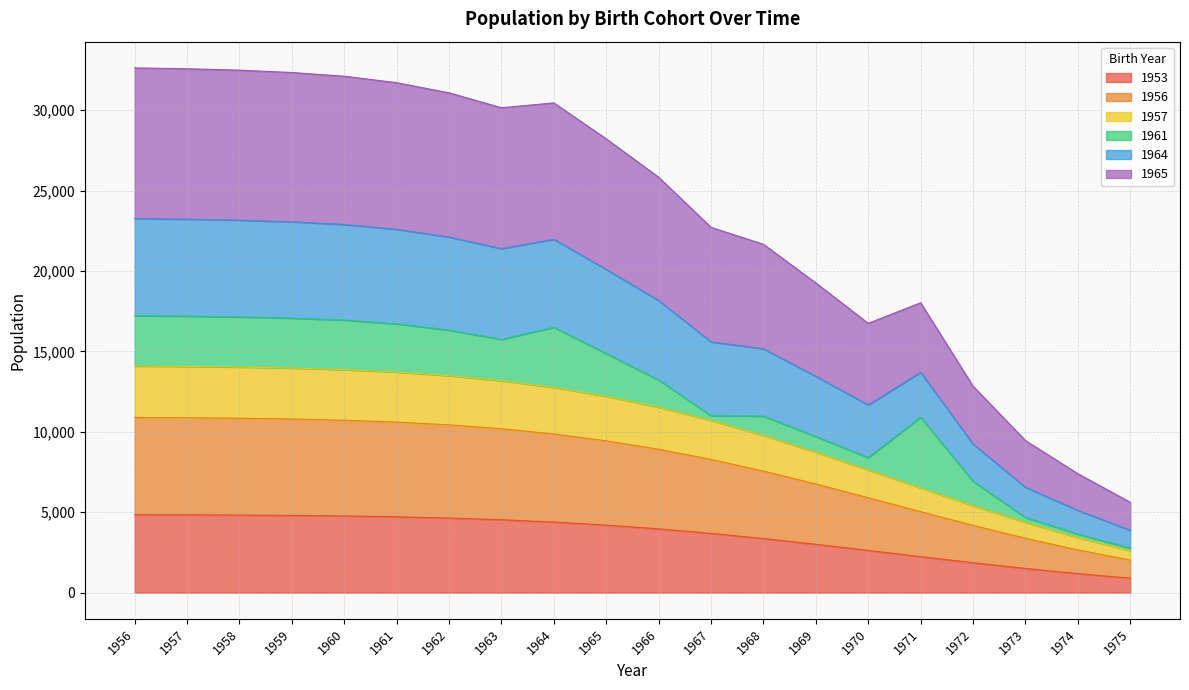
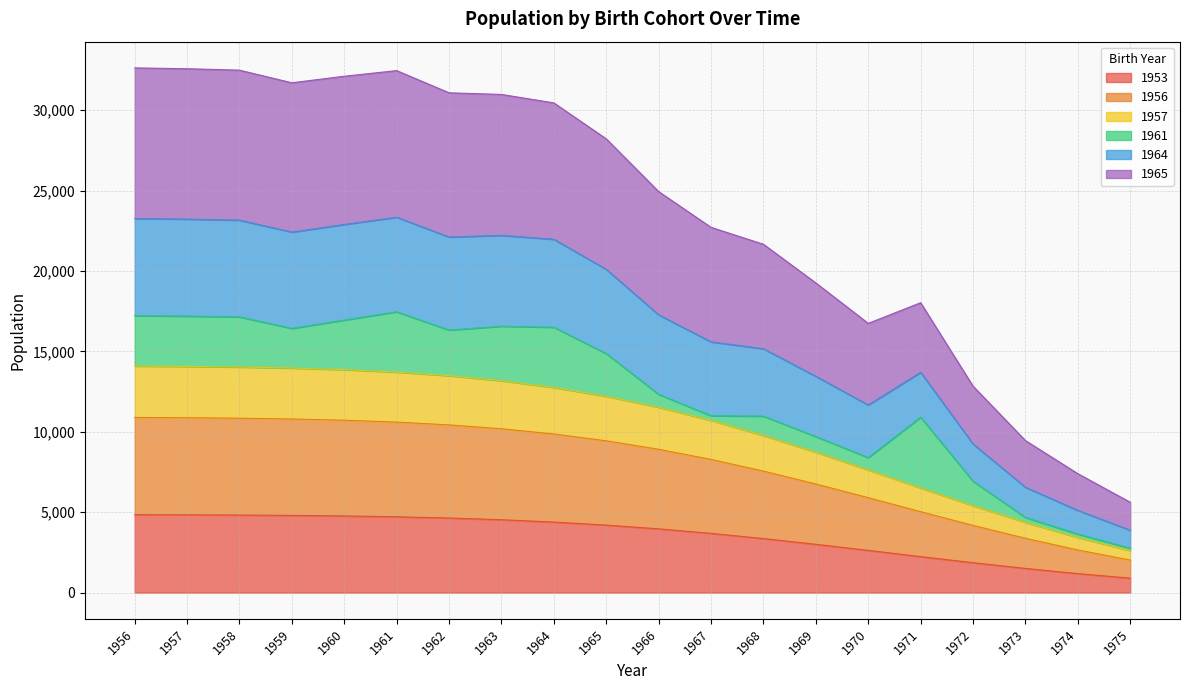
1961, 1959: 3,100 -> 2,500
1961, 1961: 3,000 -> 3,800
1961, 1963: 2,600 -> 3,400
1961, 1966: 1,700 -> 800
